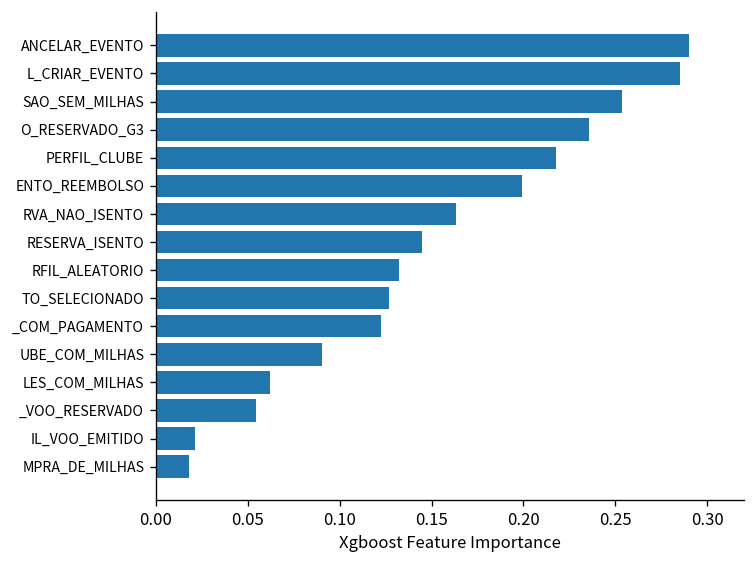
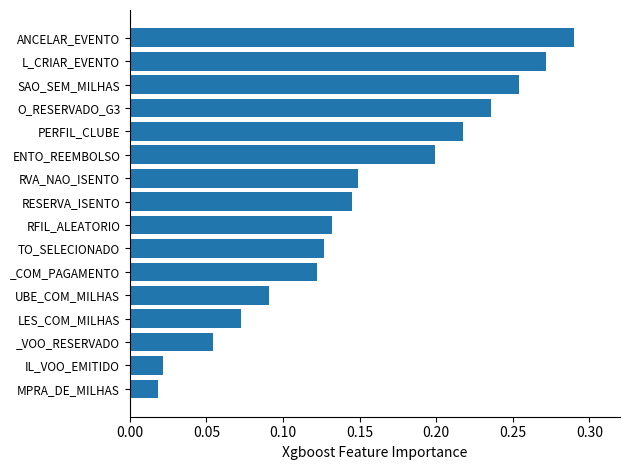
L_CRIAR_EVENTO: 0.285 -> 0.272
RVA_NAO_ISENTO: 0.163 -> 0.149
LES_COM_MILHAS: 0.062 -> 0.073
